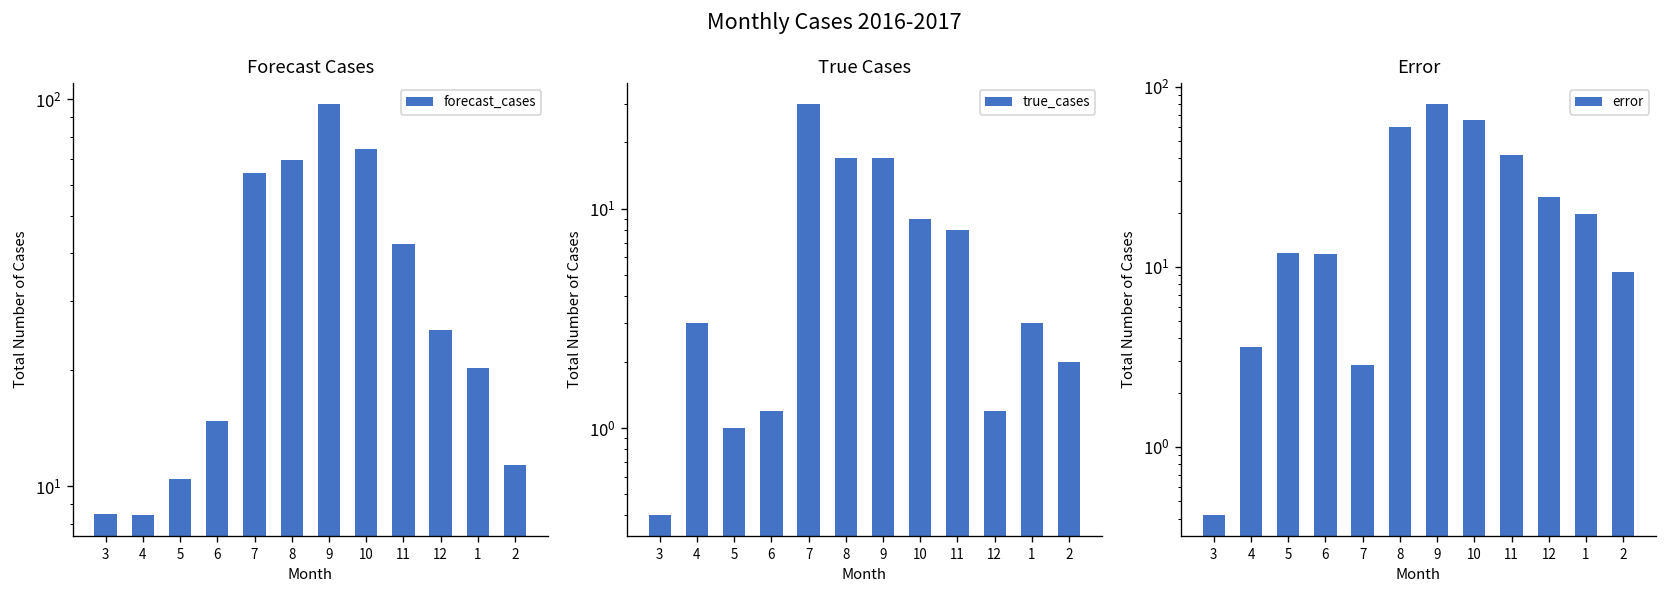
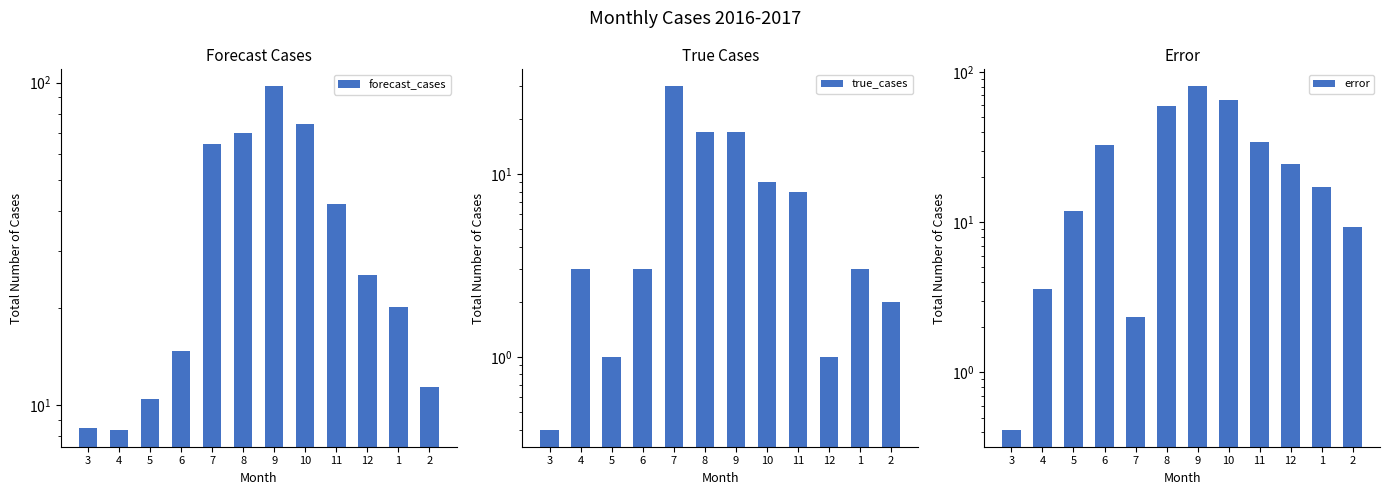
True Cases, 6: 1.2 -> 3.0
True Cases, 12: 1.2 -> 1.0
Error, 6: 12 -> 33
Error, 7: 2.8 -> 2.3
Error, 11: 42 -> 34
Error, 1: 20 -> 17
